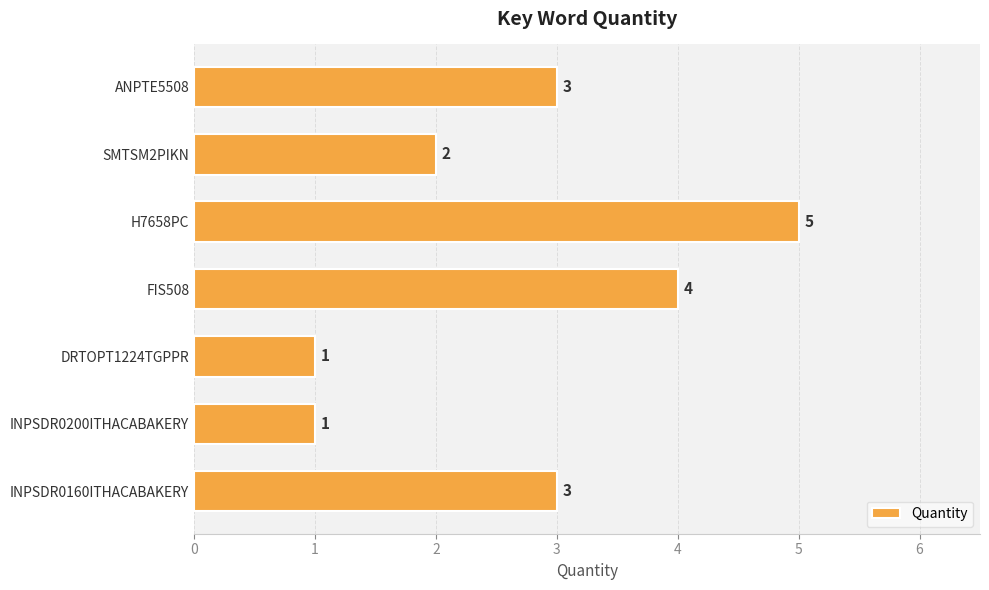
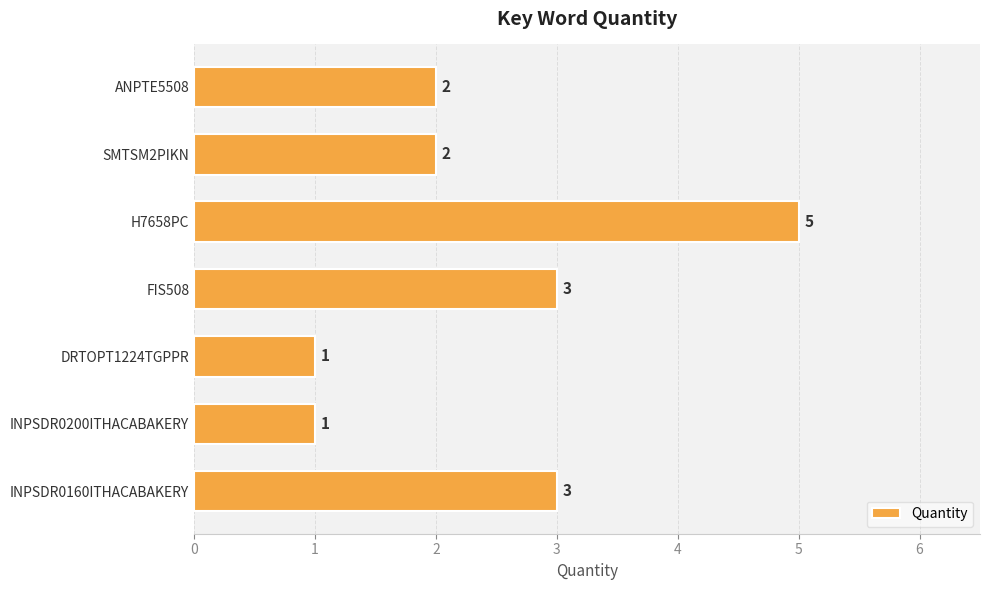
ANPTE5508: 3 -> 2
FIS508: 4 -> 3
